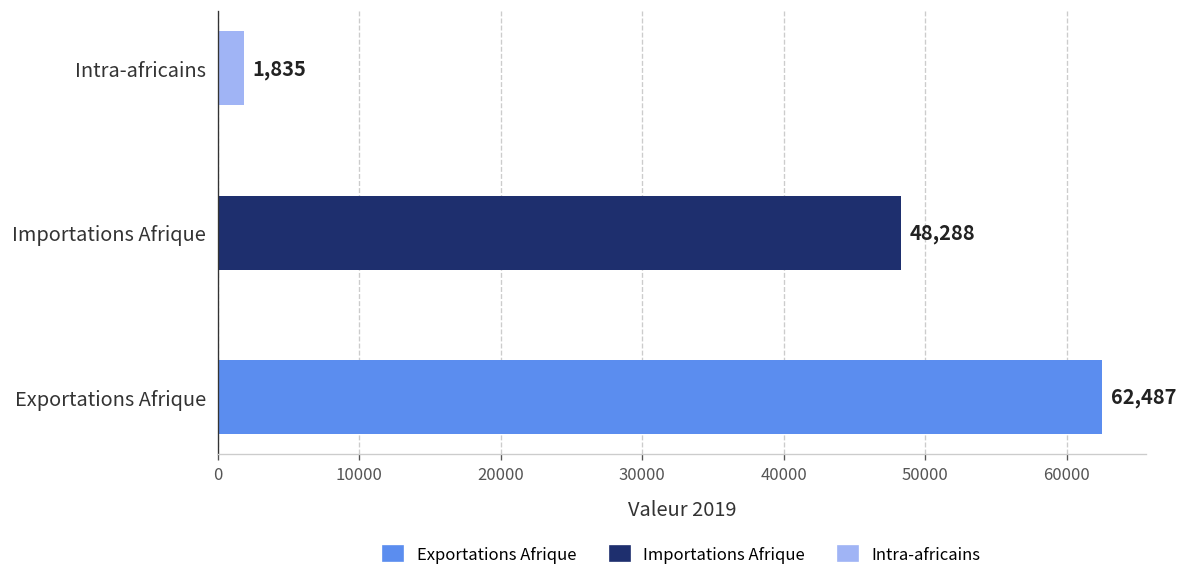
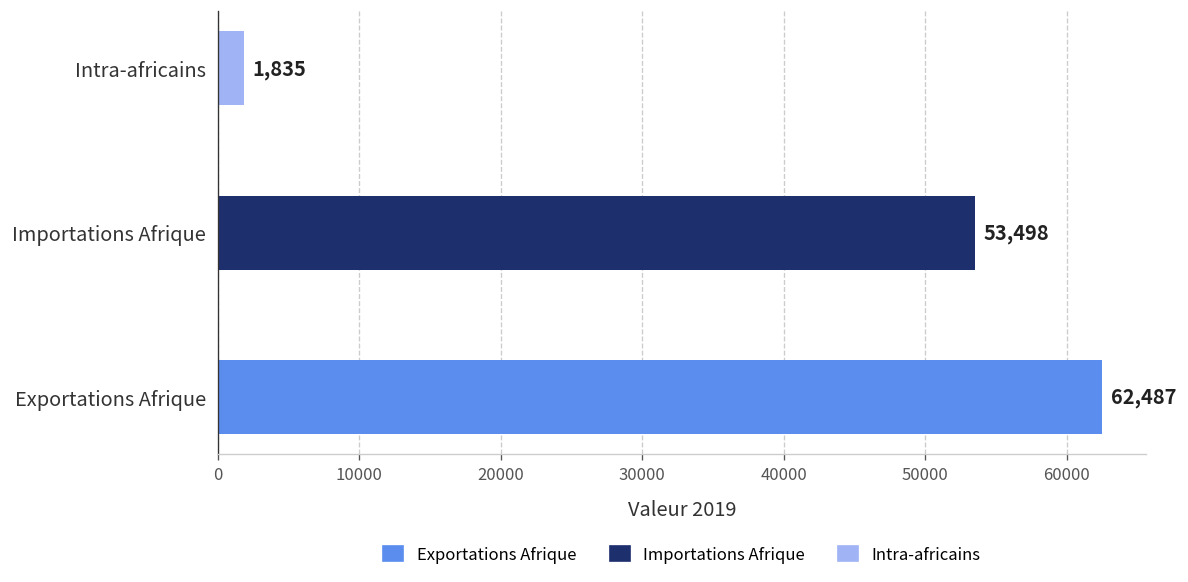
Importations Afrique: 48,288 -> 53,498
